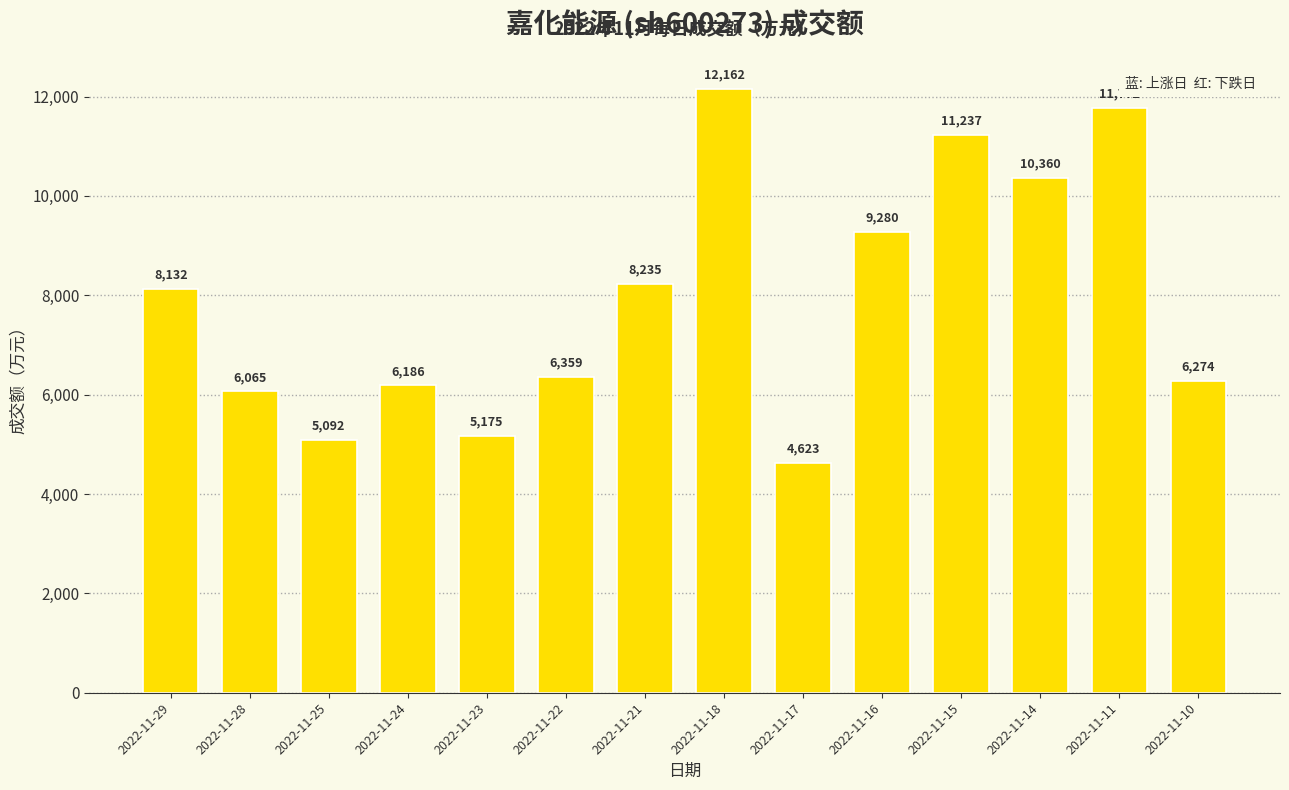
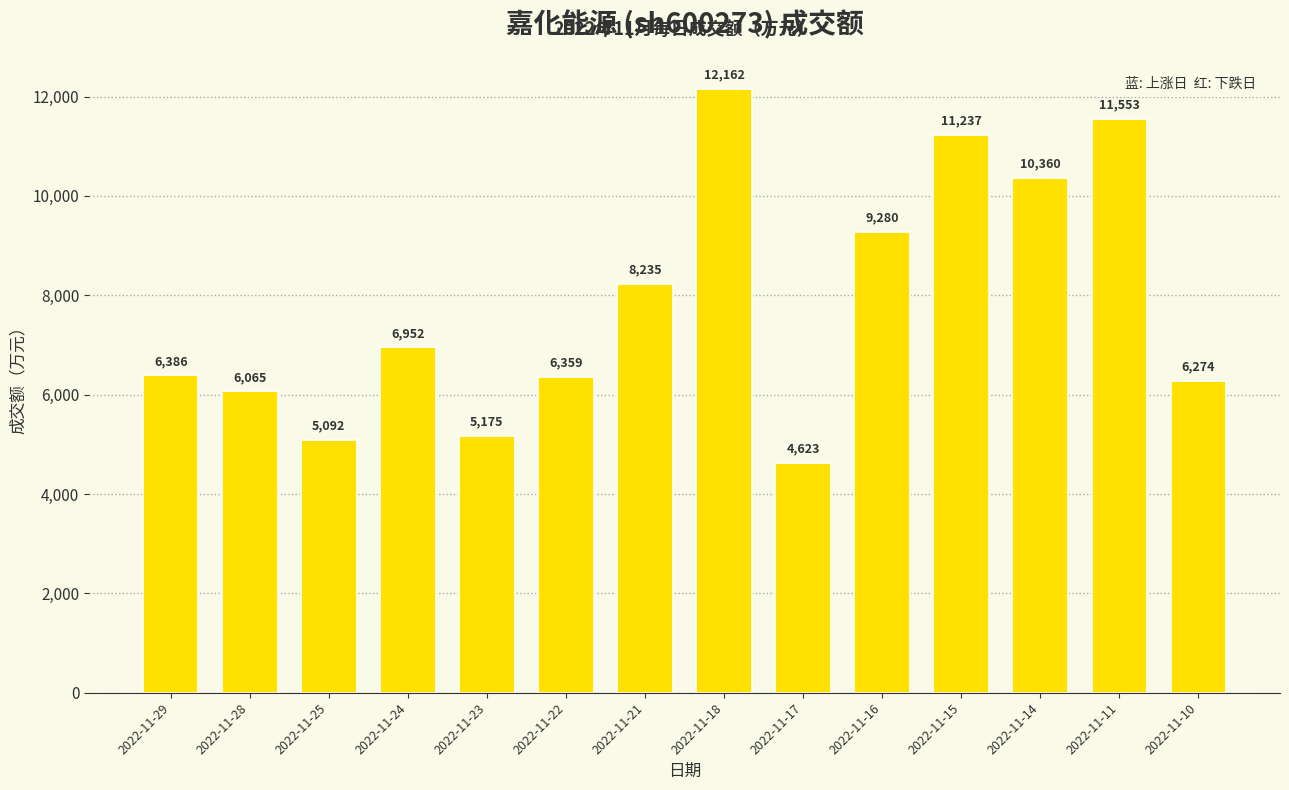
2022-11-29: 8,132 -> 6,386
2022-11-24: 6,186 -> 6,952
2022-11-11: 11,800 -> 11,600
